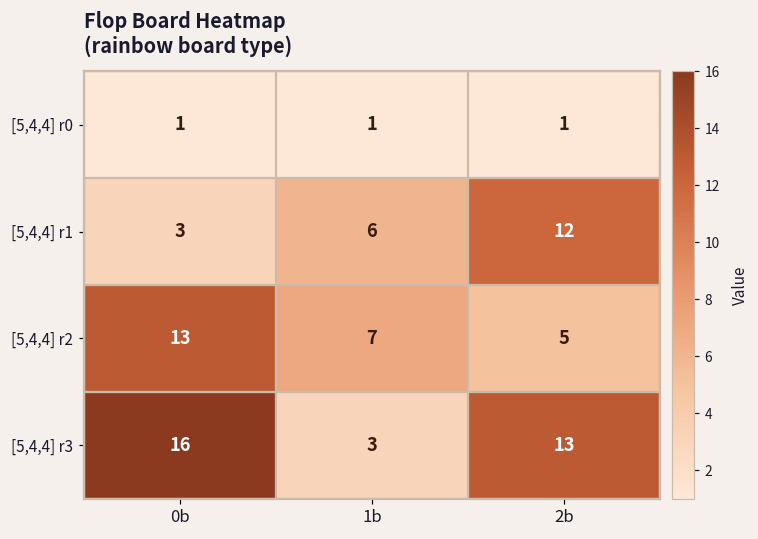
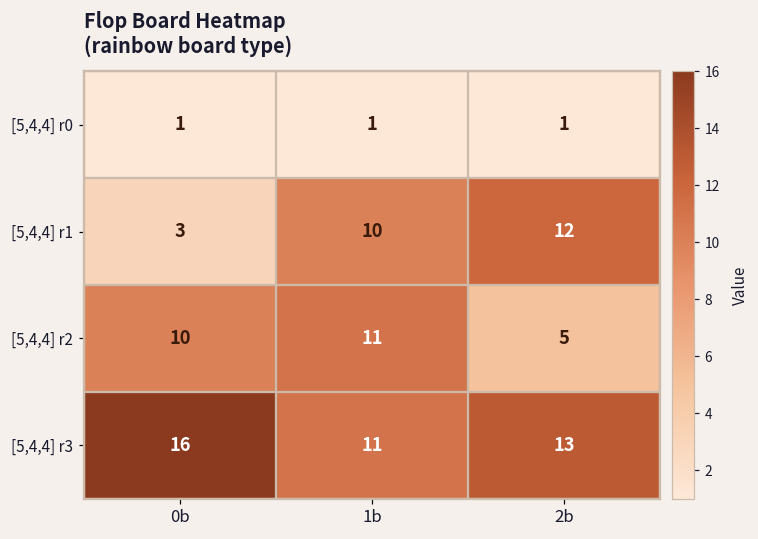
[5,4,4] r1, 1b: 6 -> 10
[5,4,4] r2, 0b: 13 -> 10
[5,4,4] r2, 1b: 7 -> 11
[5,4,4] r3, 1b: 3 -> 11
